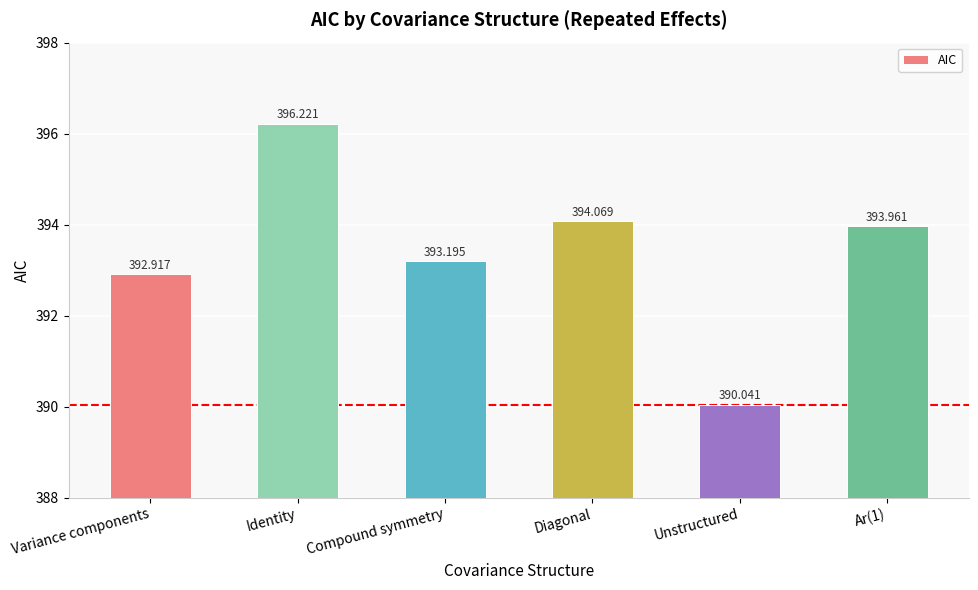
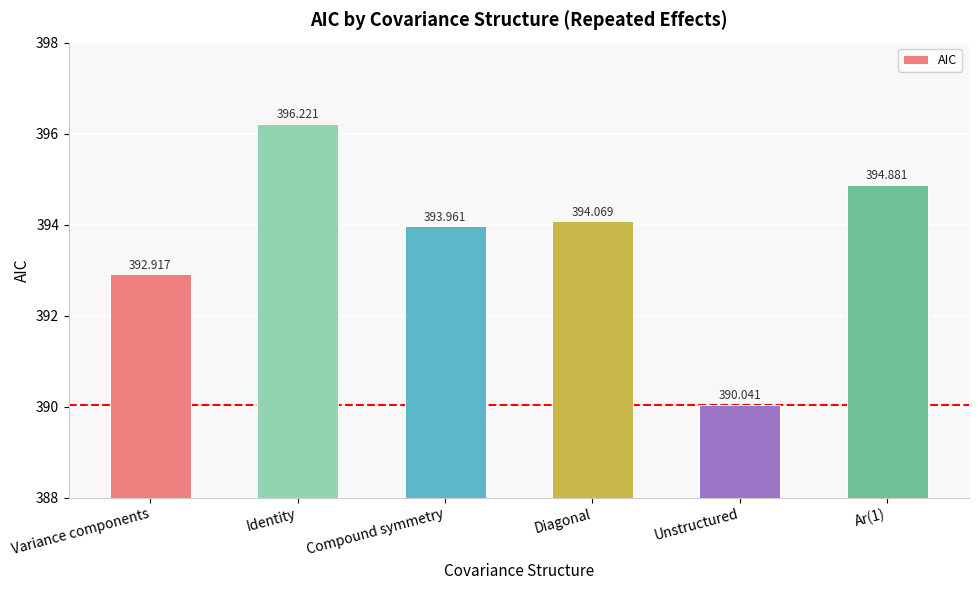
Compound symmetry: 393.195 -> 393.961
Ar(1): 393.961 -> 394.881
